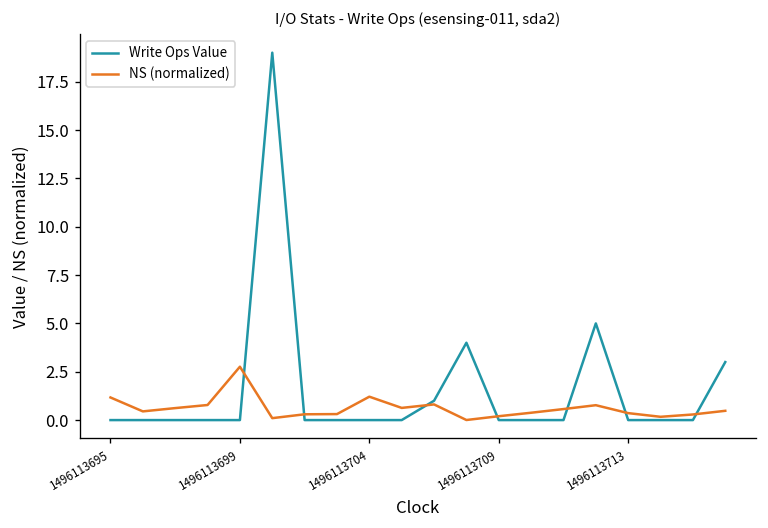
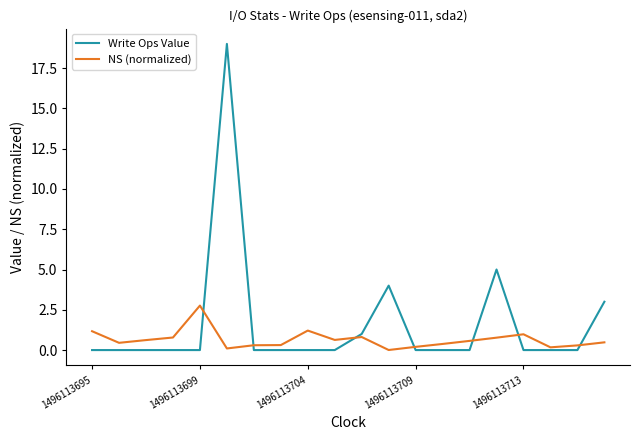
NS (normalized), 1496113713: 0.4 -> 1.0
